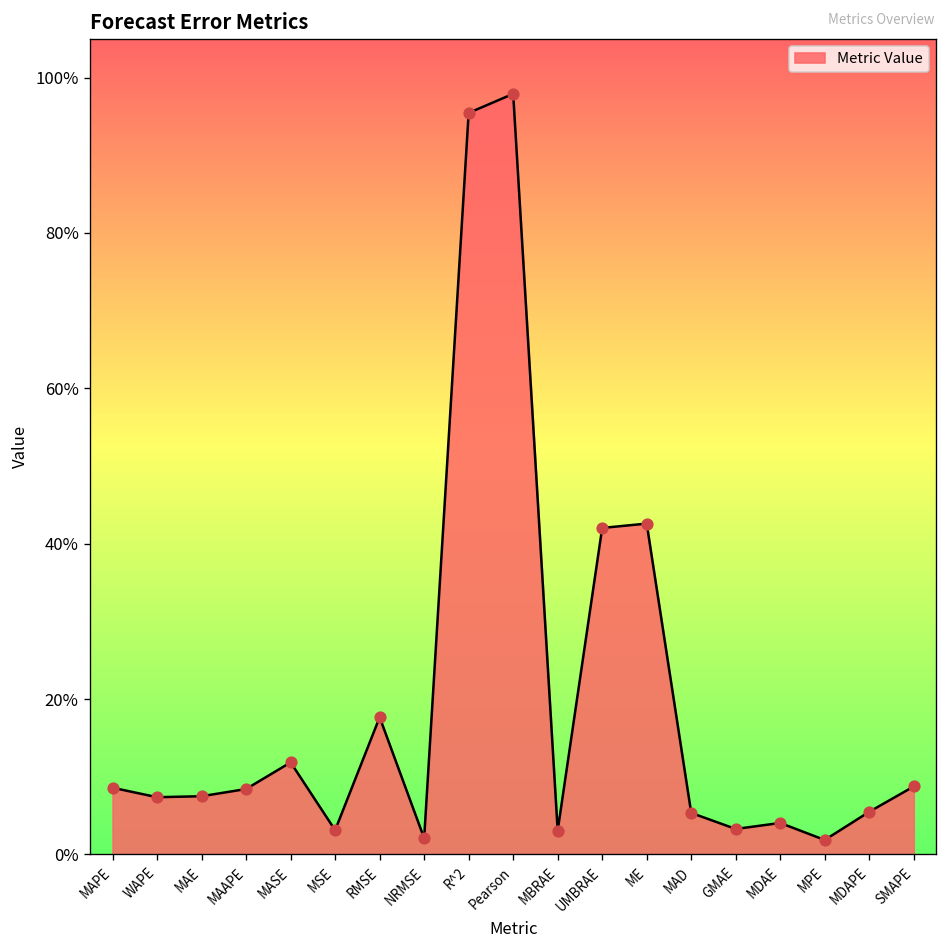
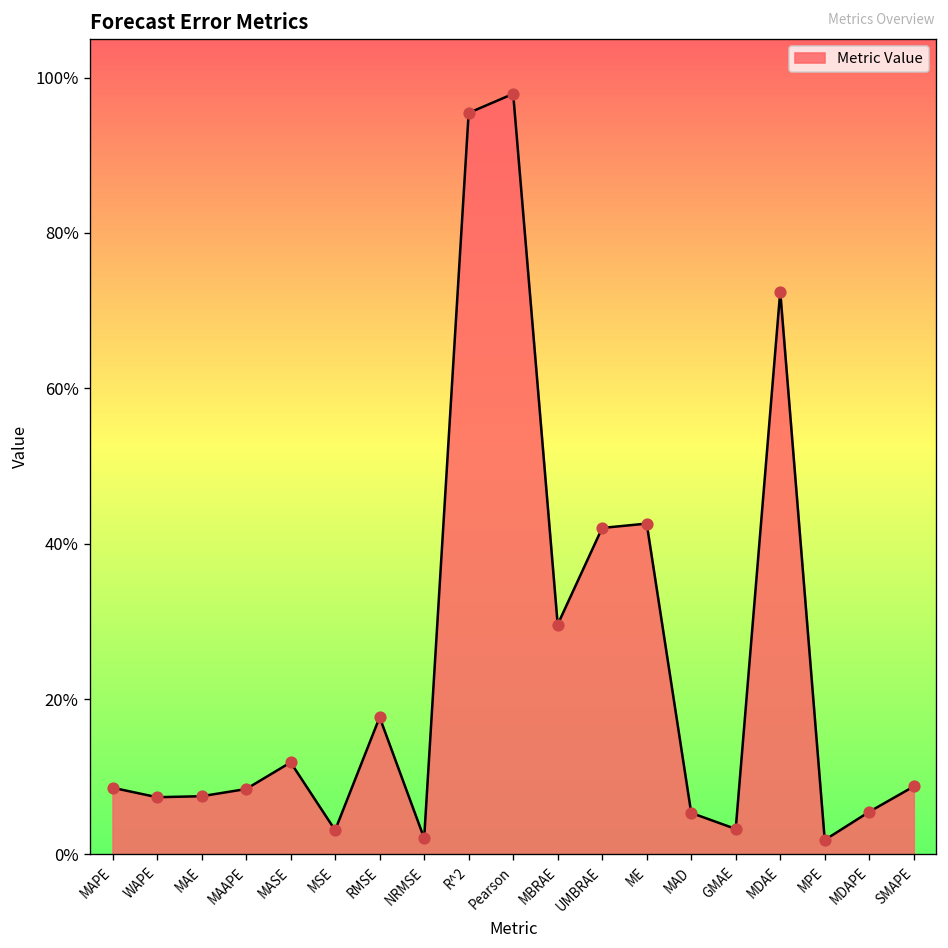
MBRAE: 3% -> 30%
MDAE: 4% -> 72%
